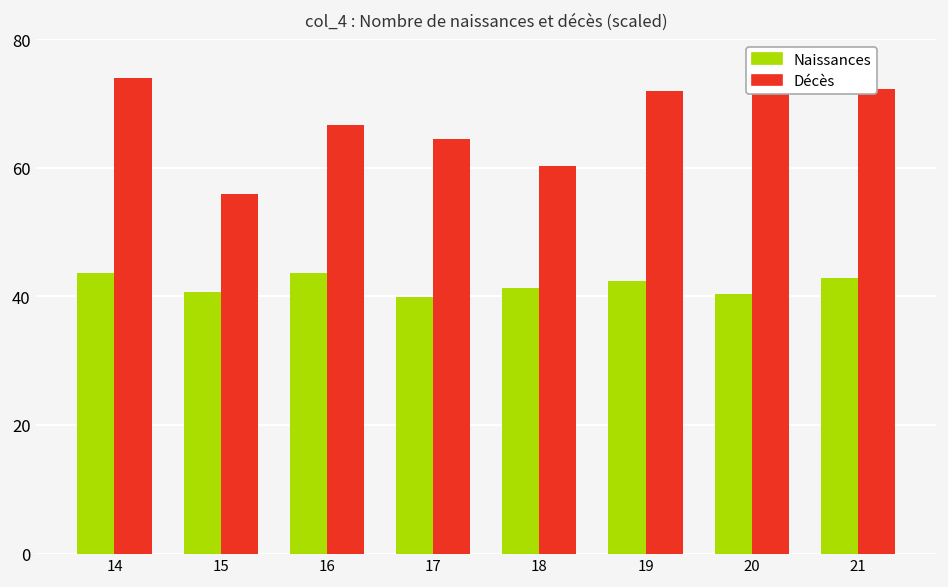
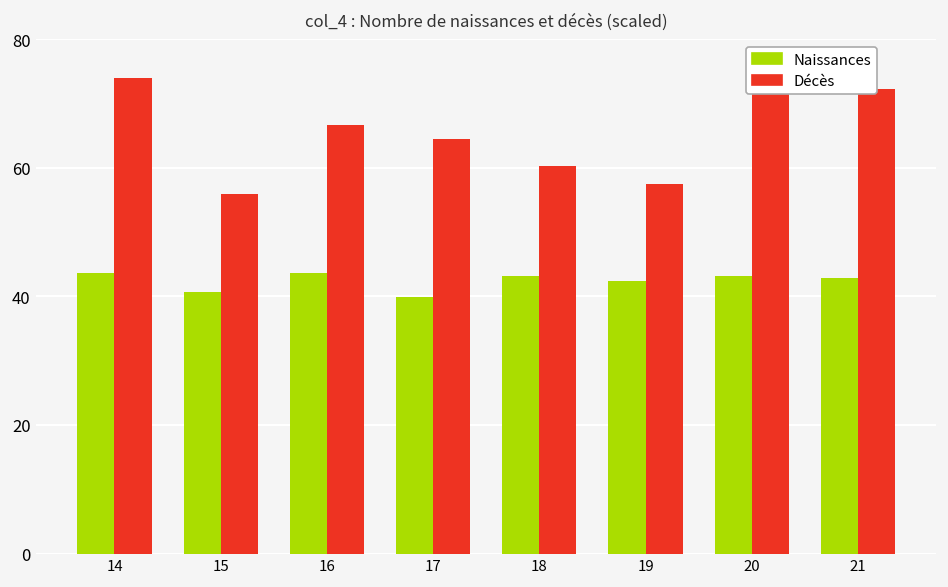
Naissances, 18: 41 -> 43
Décès, 19: 72 -> 58
Naissances, 20: 40 -> 43
